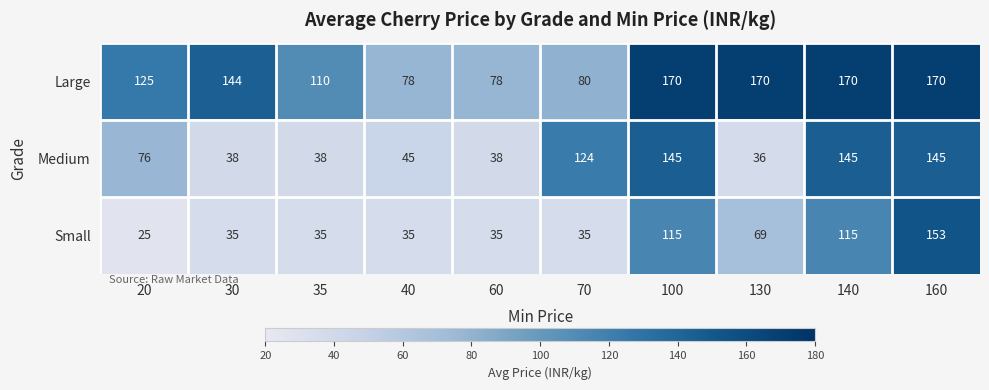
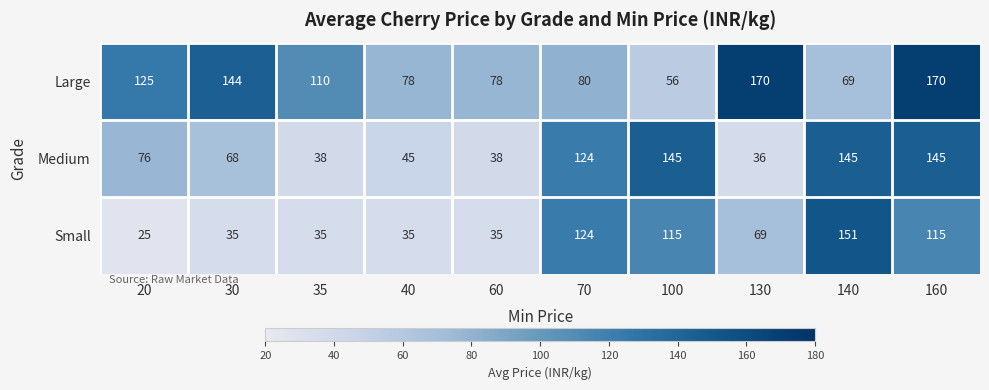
Large, 100: 170 -> 56
Large, 140: 170 -> 69
Medium, 30: 38 -> 68
Small, 70: 35 -> 124
Small, 140: 115 -> 151
Small, 160: 153 -> 115
